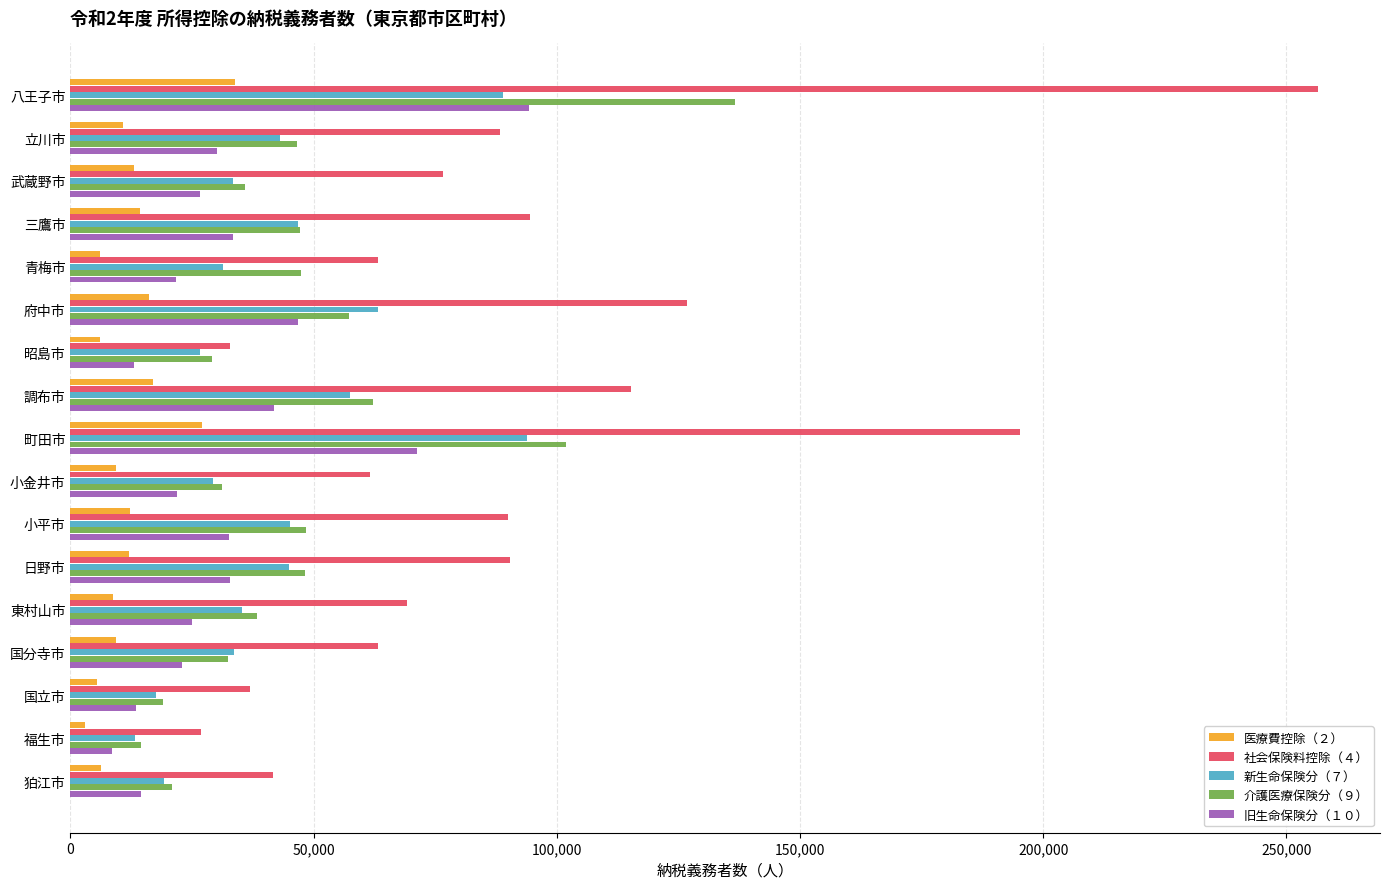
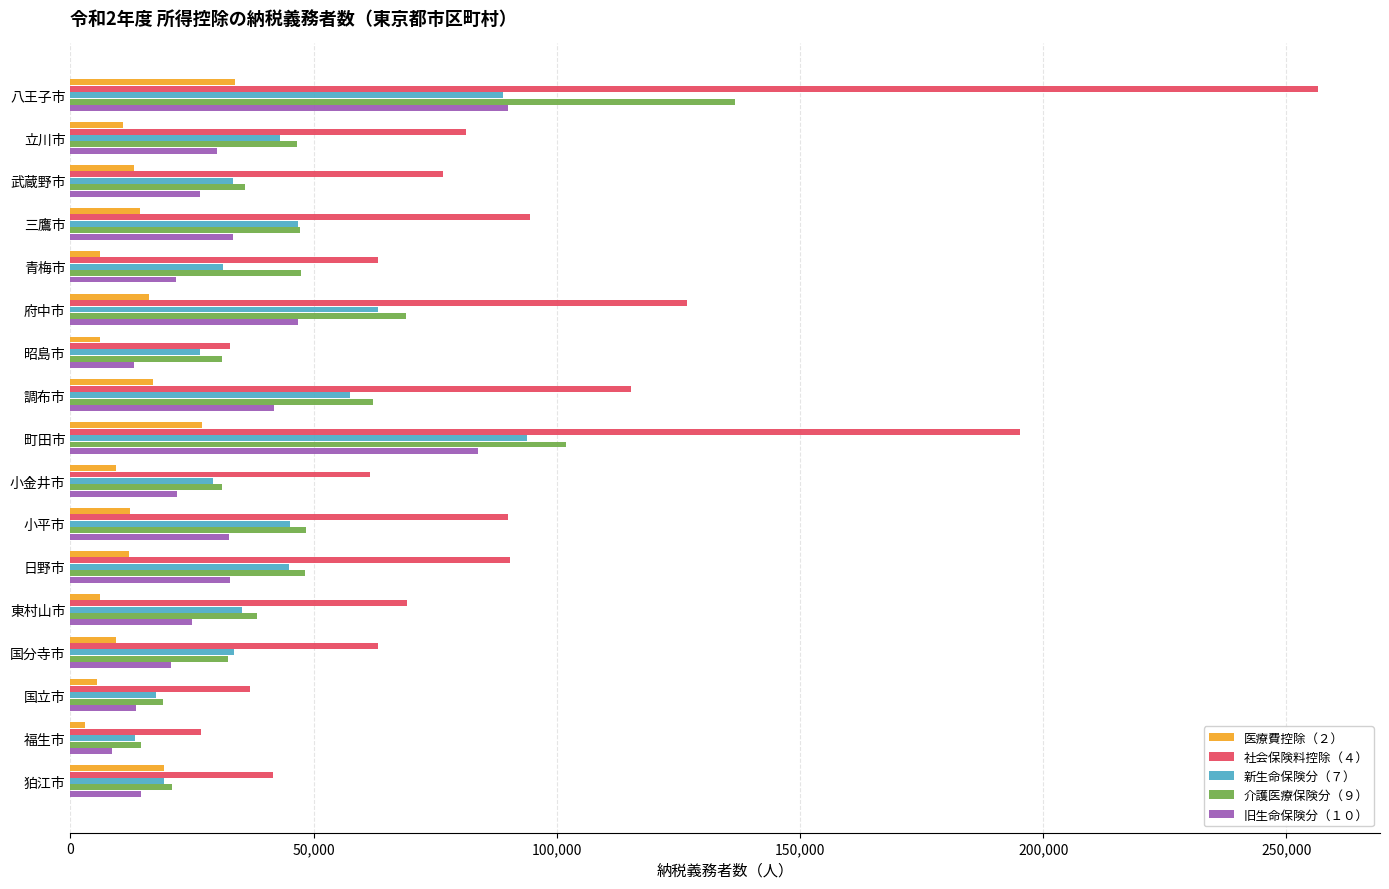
旧生命保険分（１０）, 八王子市: 94,000 -> 90,000
社会保険料控除（４）, 立川市: 88,000 -> 81,000
介護医療保険分（９）, 府中市: 57,000 -> 69,000
介護医療保険分（９）, 昭島市: 29,000 -> 31,000
旧生命保険分（１０）, 町田市: 71,000 -> 84,000
医療費控除（２）, 東村山市: 9,000 -> 6,000
旧生命保険分（１０）, 国分寺市: 23,000 -> 21,000
医療費控除（２）, 狛江市: 6,000 -> 19,000
